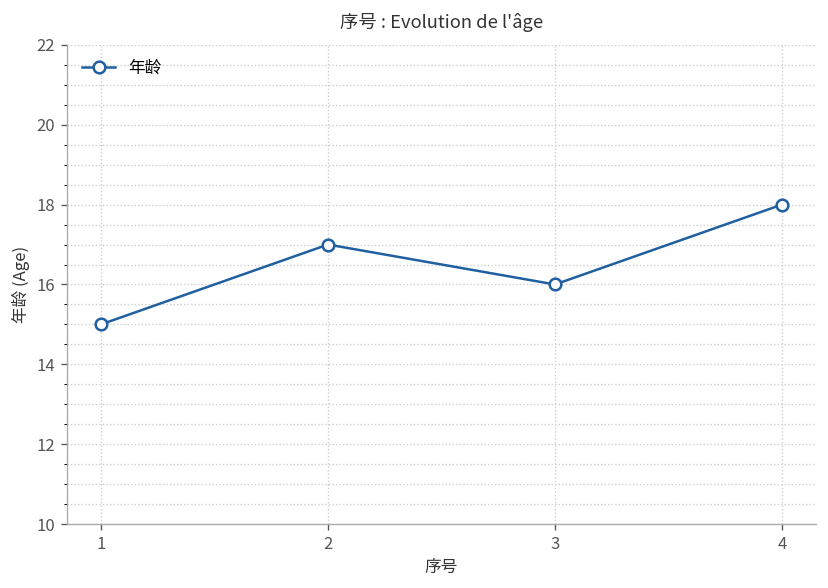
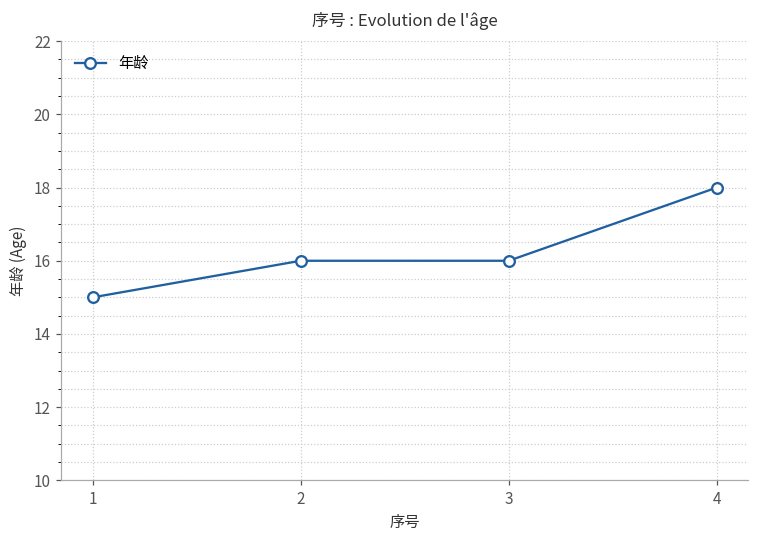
2: 17 -> 16
